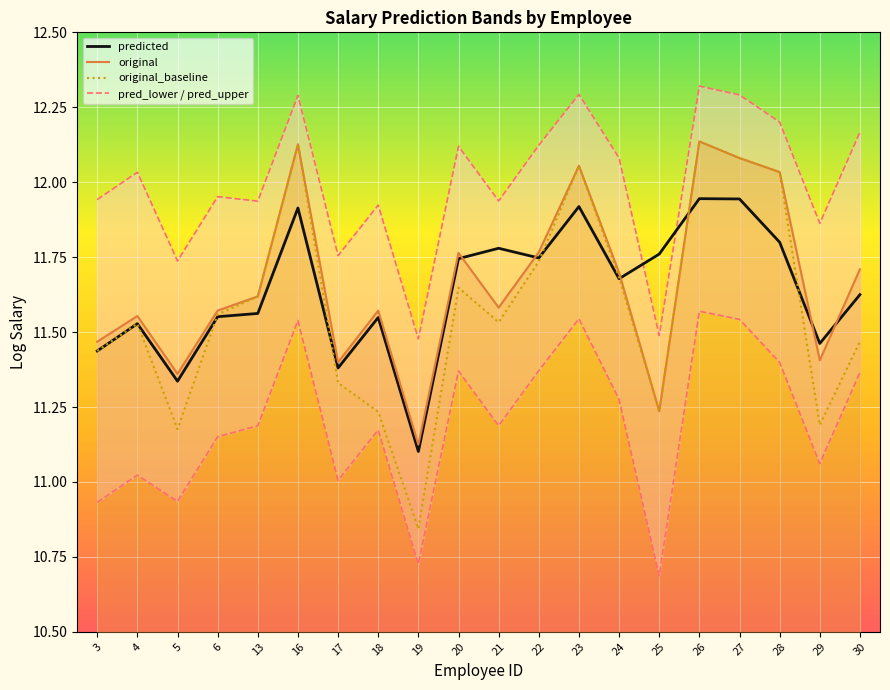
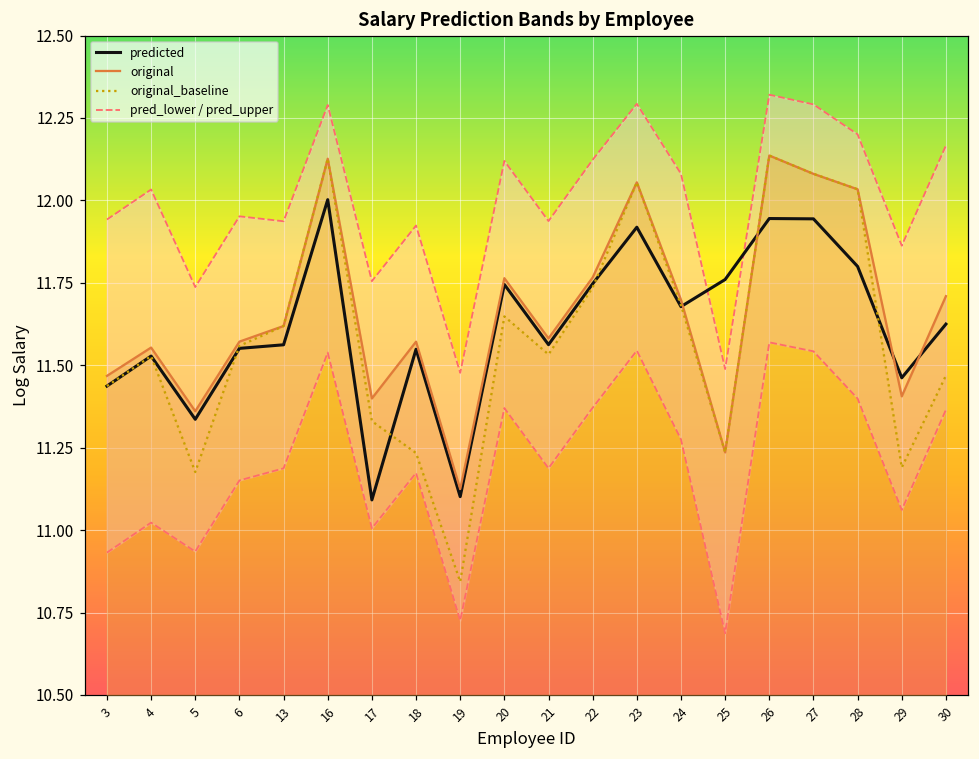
predicted, 16: 11.91 -> 12.00
predicted, 17: 11.38 -> 11.09
predicted, 21: 11.78 -> 11.56
